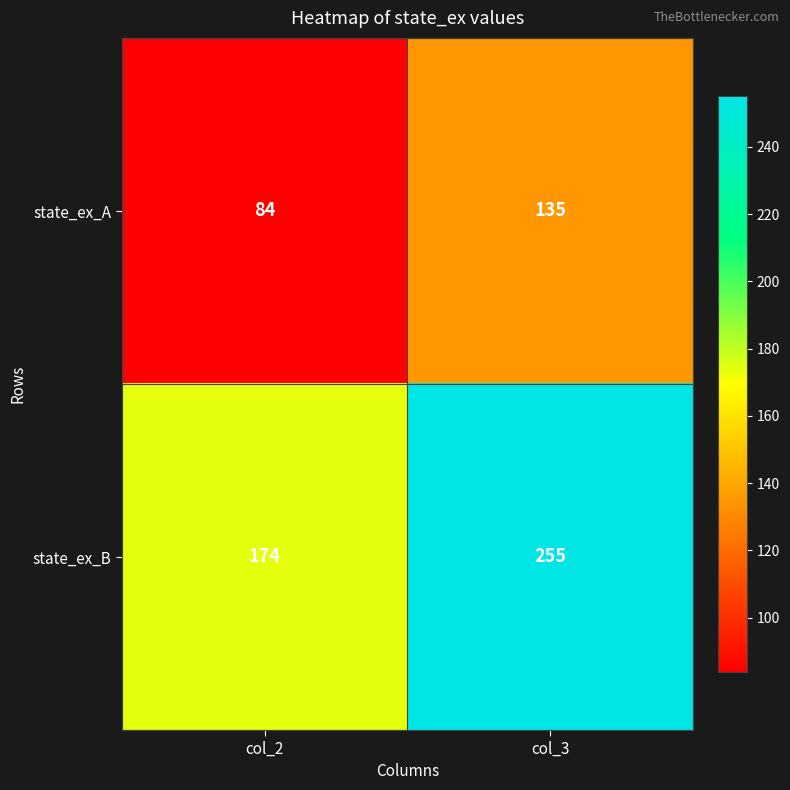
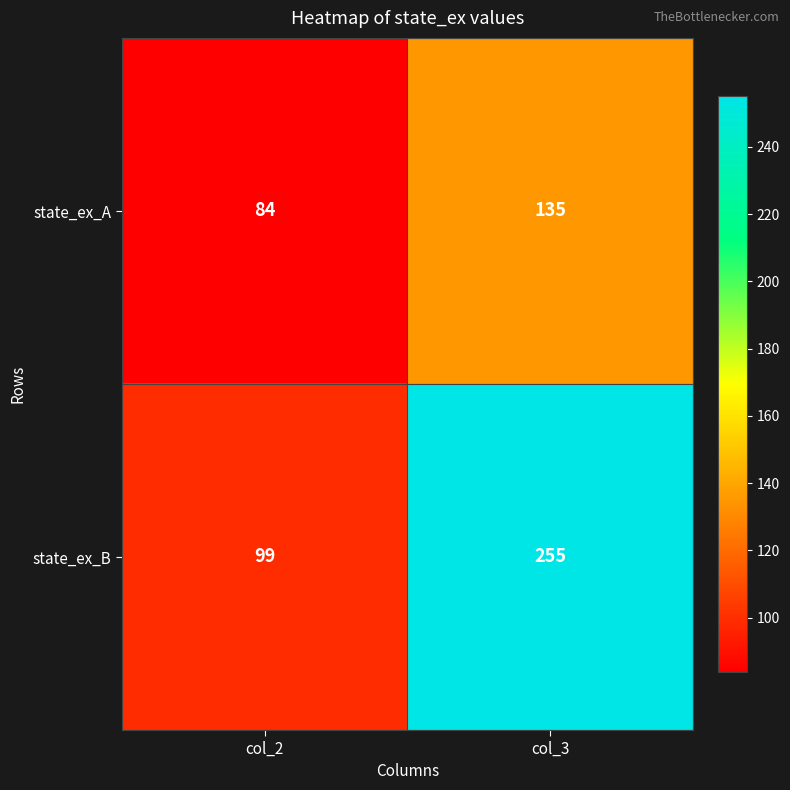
state_ex_B, col_2: 174 -> 99
